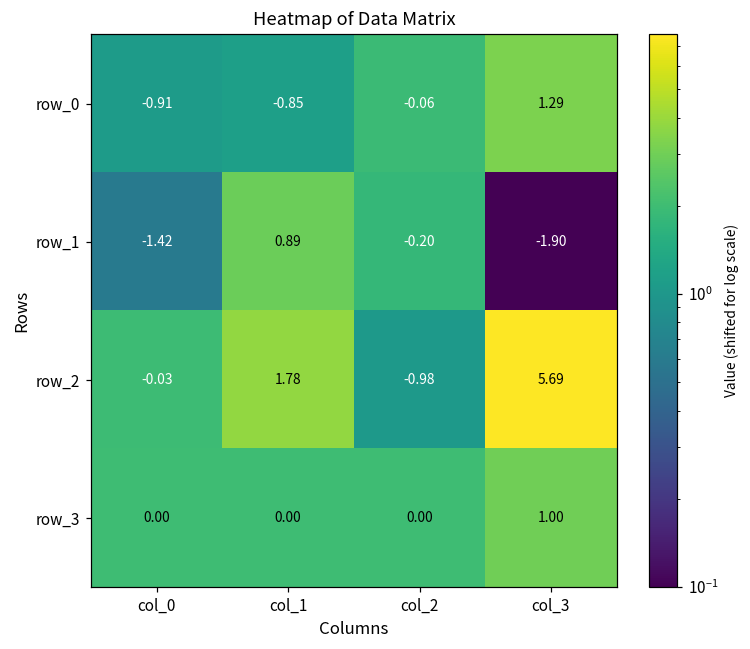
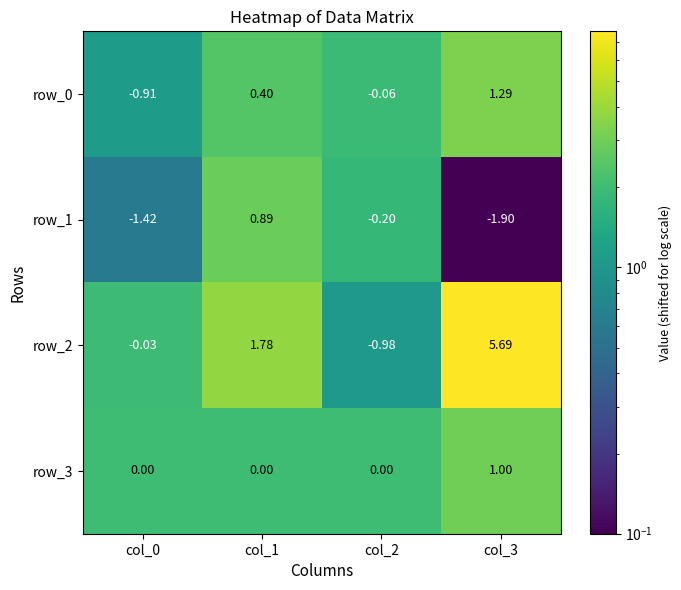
row_0, col_1: -0.85 -> 0.40
